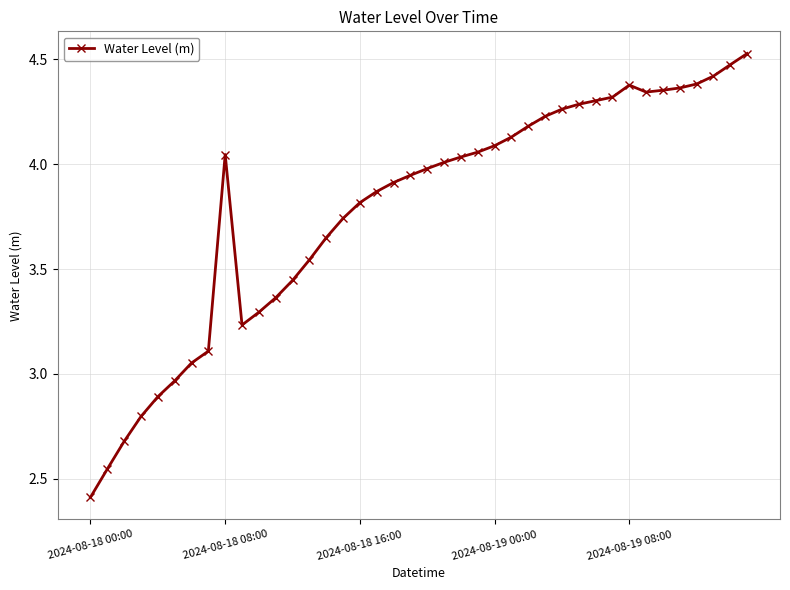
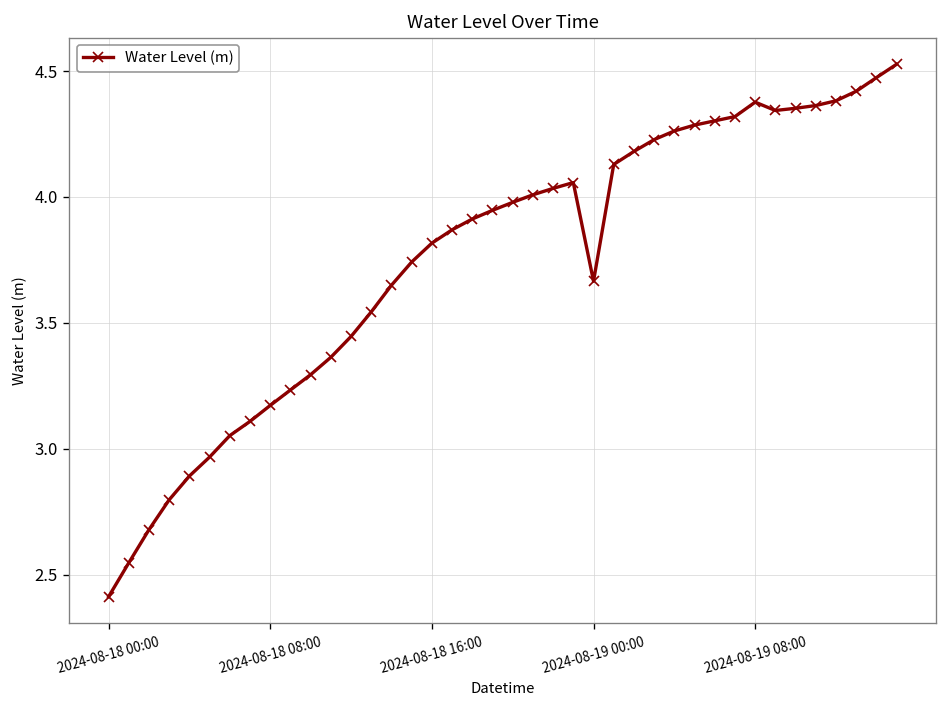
2024-08-18 08:00: 4.05 -> 3.17
2024-08-19 00:00: 4.09 -> 3.67
